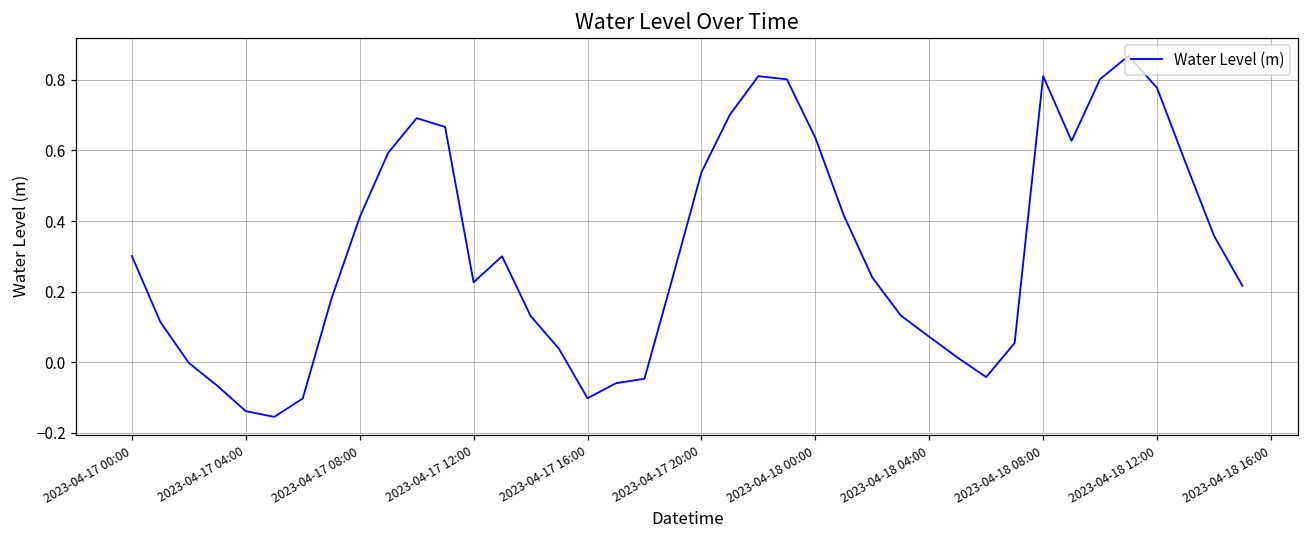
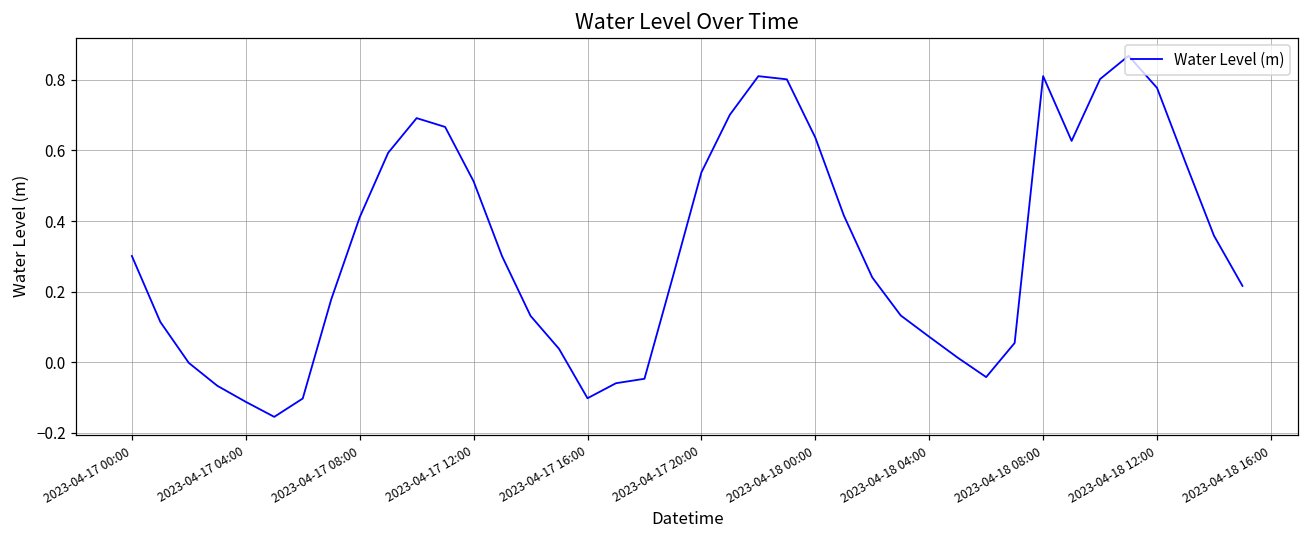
2023-04-17 04:00: -0.14 -> -0.11
2023-04-17 12:00: 0.23 -> 0.51
